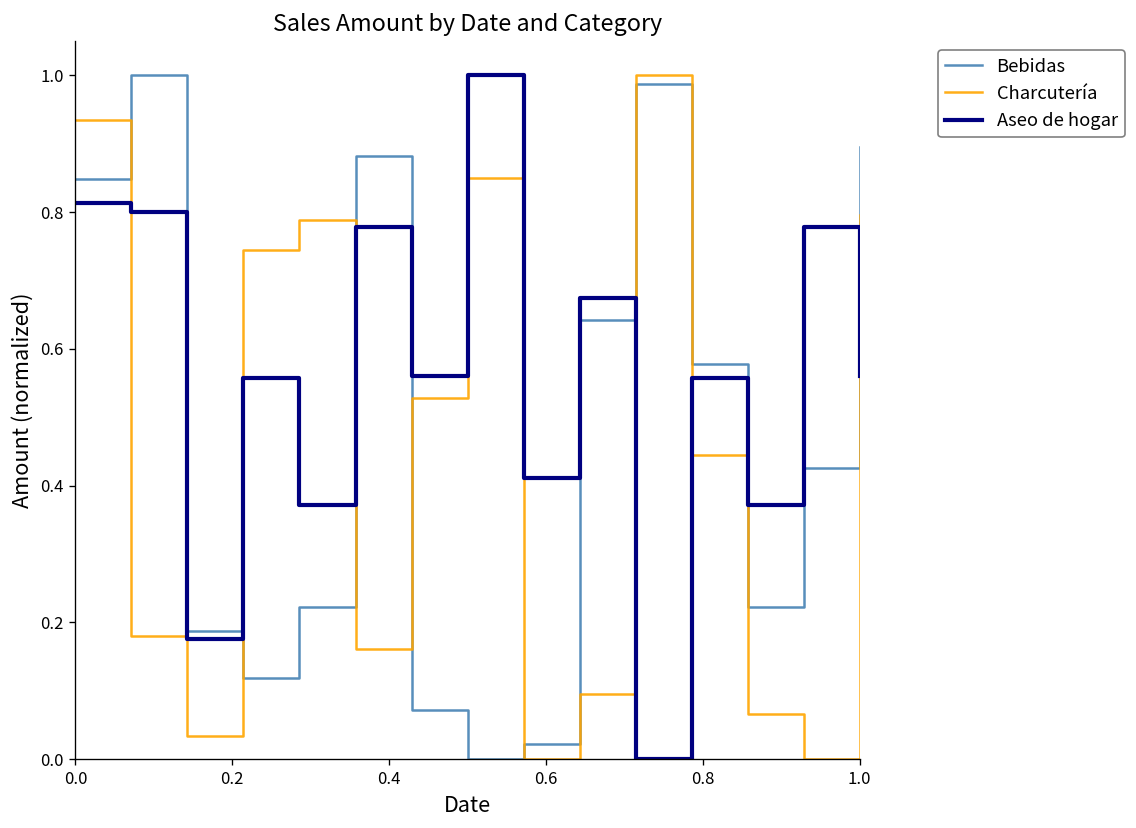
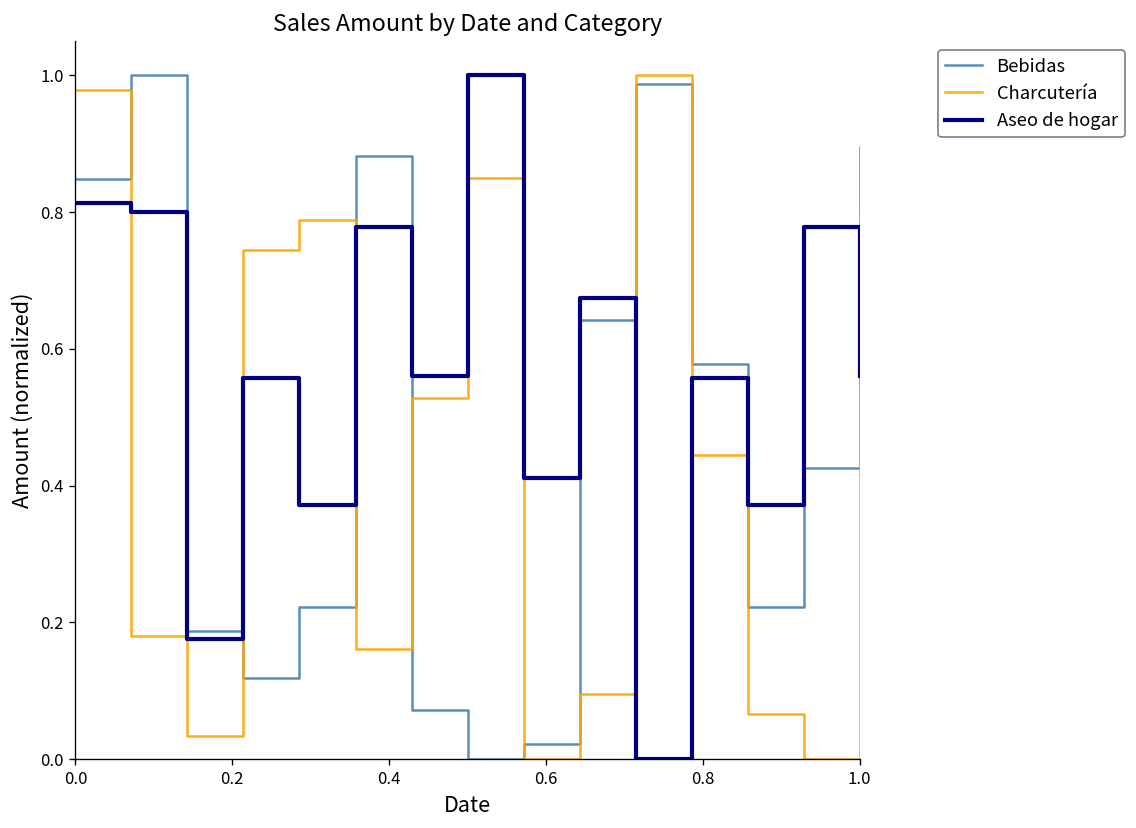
Charcutería, 0.0: 0.93 -> 0.98
